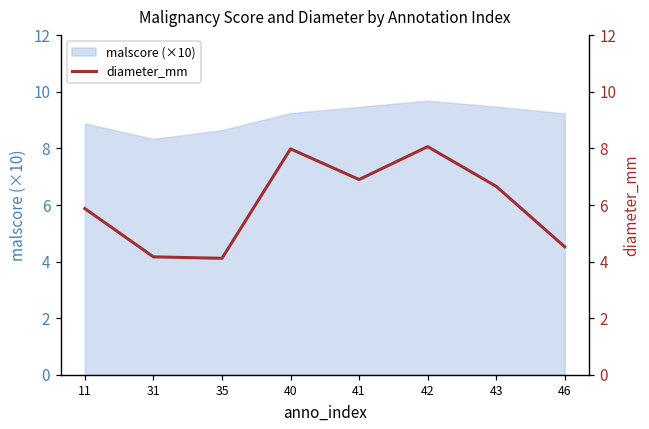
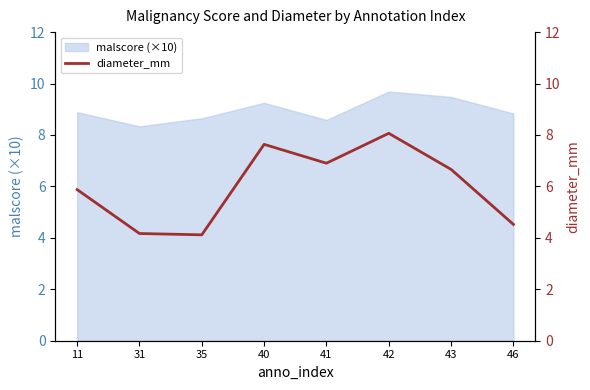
malscore (×10), 41: 9.5 -> 8.6
malscore (×10), 46: 9.2 -> 8.8
diameter_mm, 40: 8.0 -> 7.6
